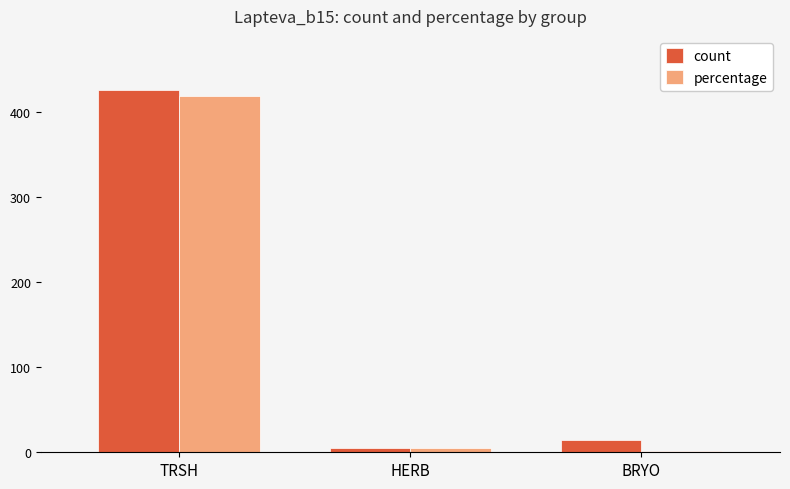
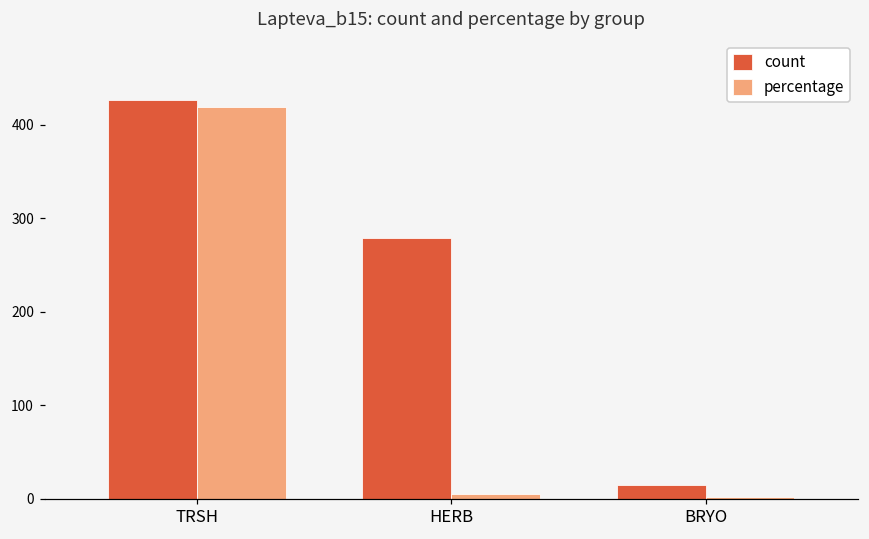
count, HERB: 10 -> 280
